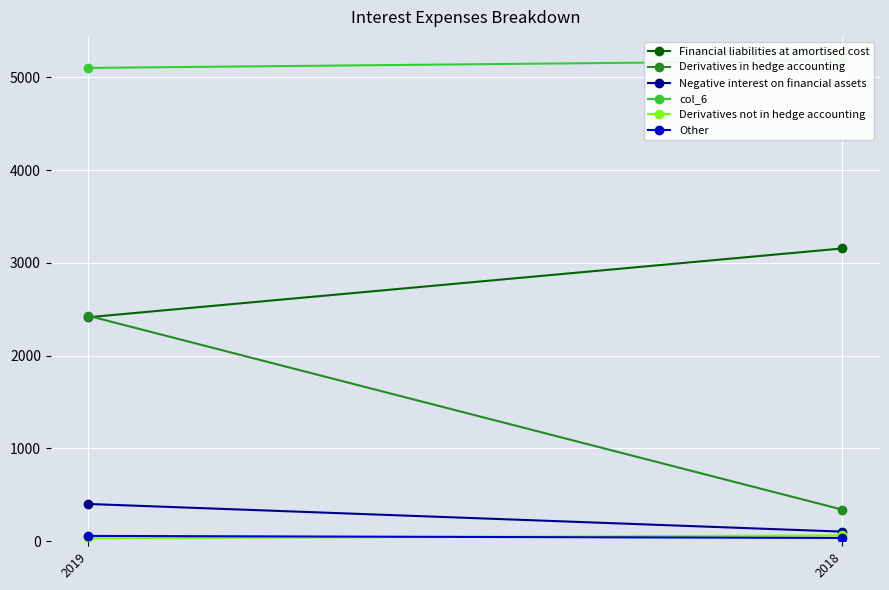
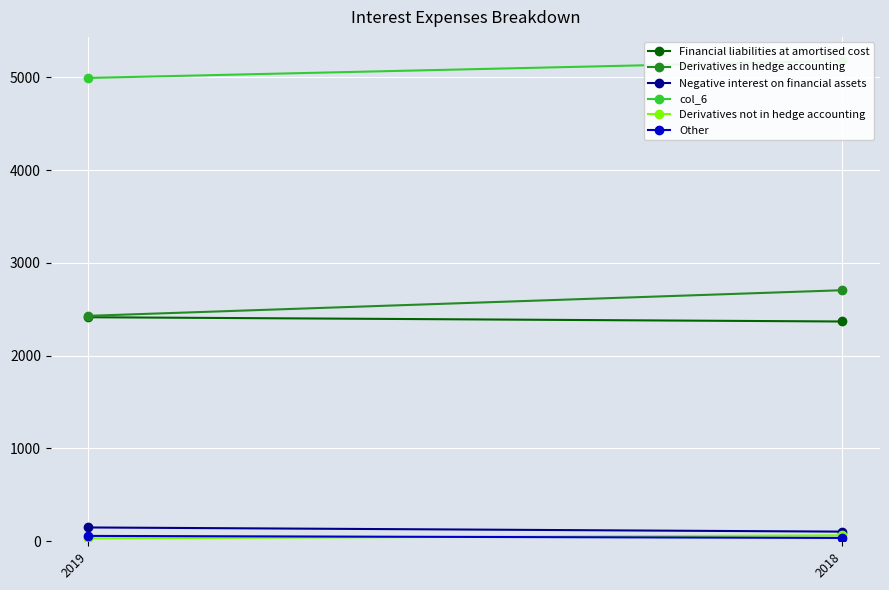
Negative interest on financial assets, 2019: 400 -> 100
col_6, 2019: 5100 -> 5000
Financial liabilities at amortised cost, 2018: 3200 -> 2400
Derivatives in hedge accounting, 2018: 300 -> 2700
